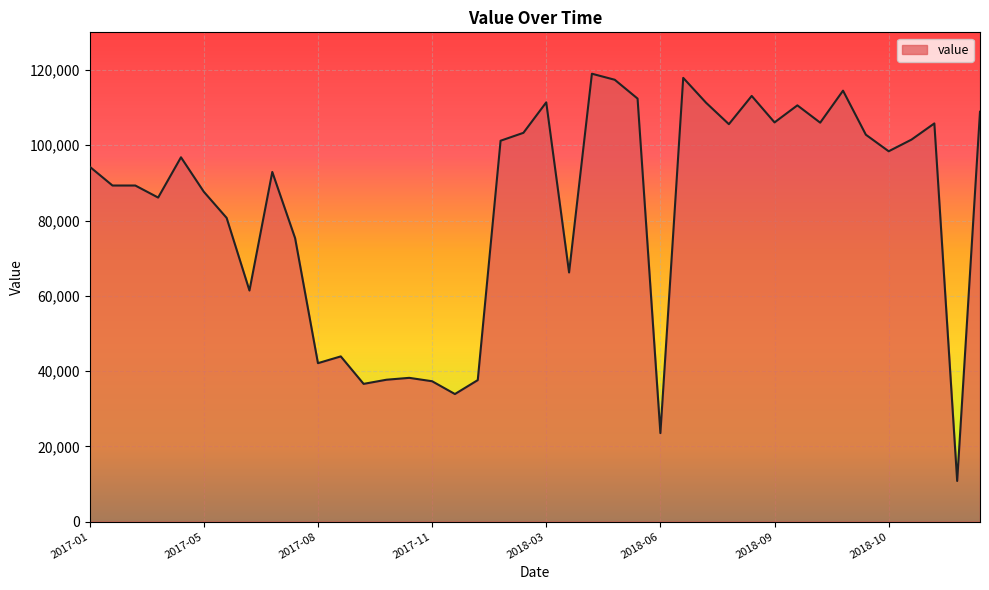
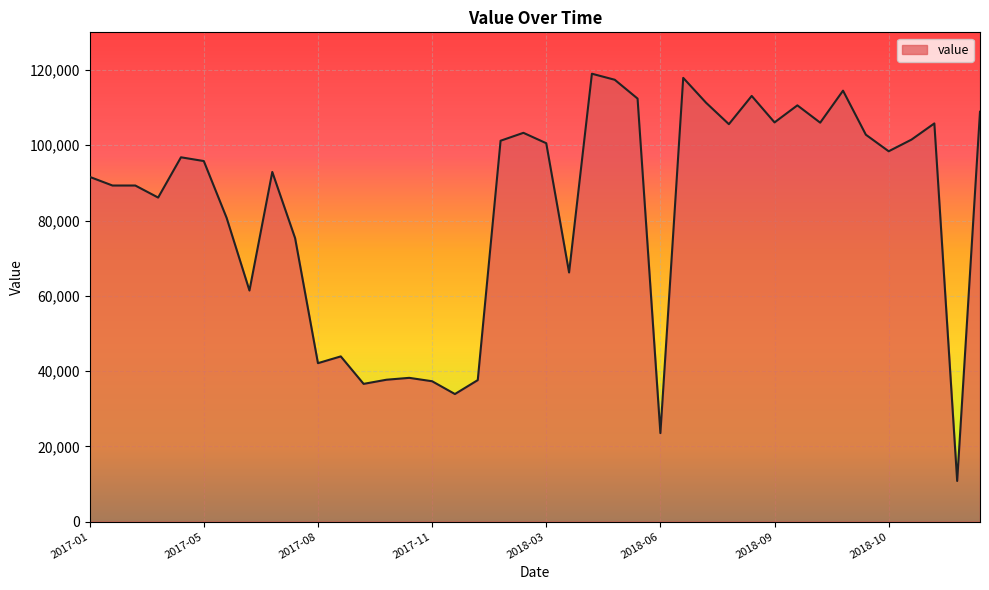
2017-01: 94,000 -> 92,000
2017-05: 88,000 -> 96,000
2018-03: 111,000 -> 101,000
